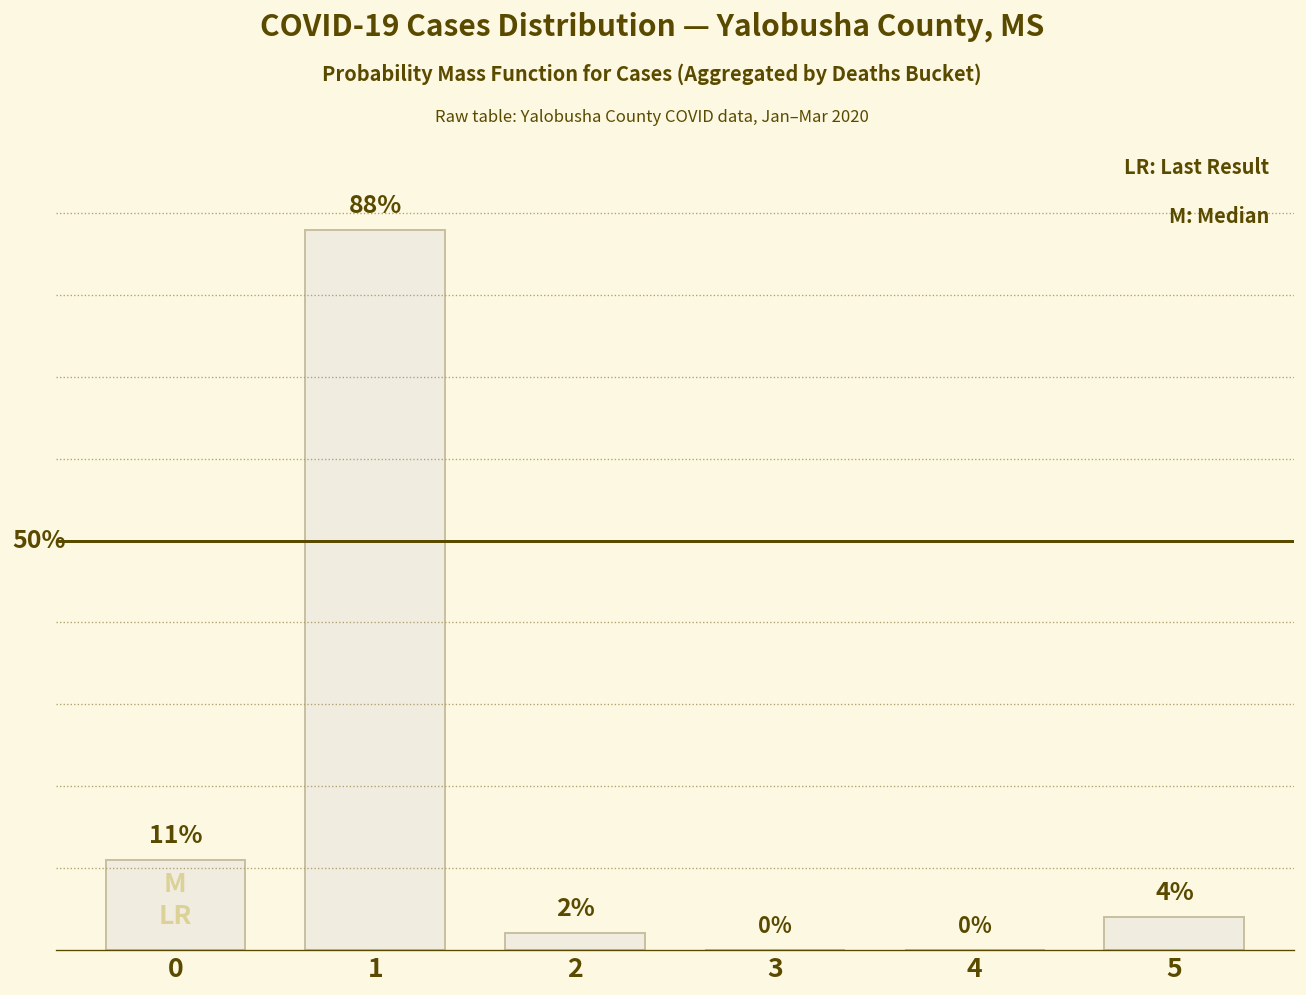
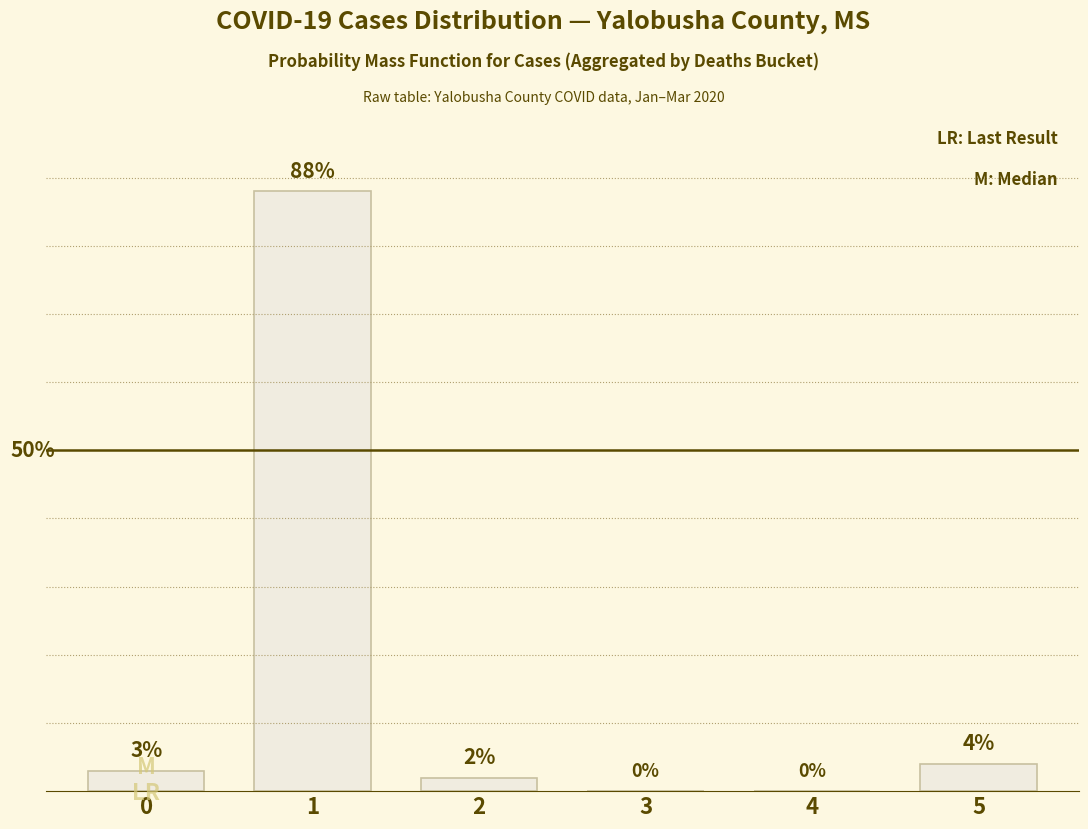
0: 11% -> 3%
